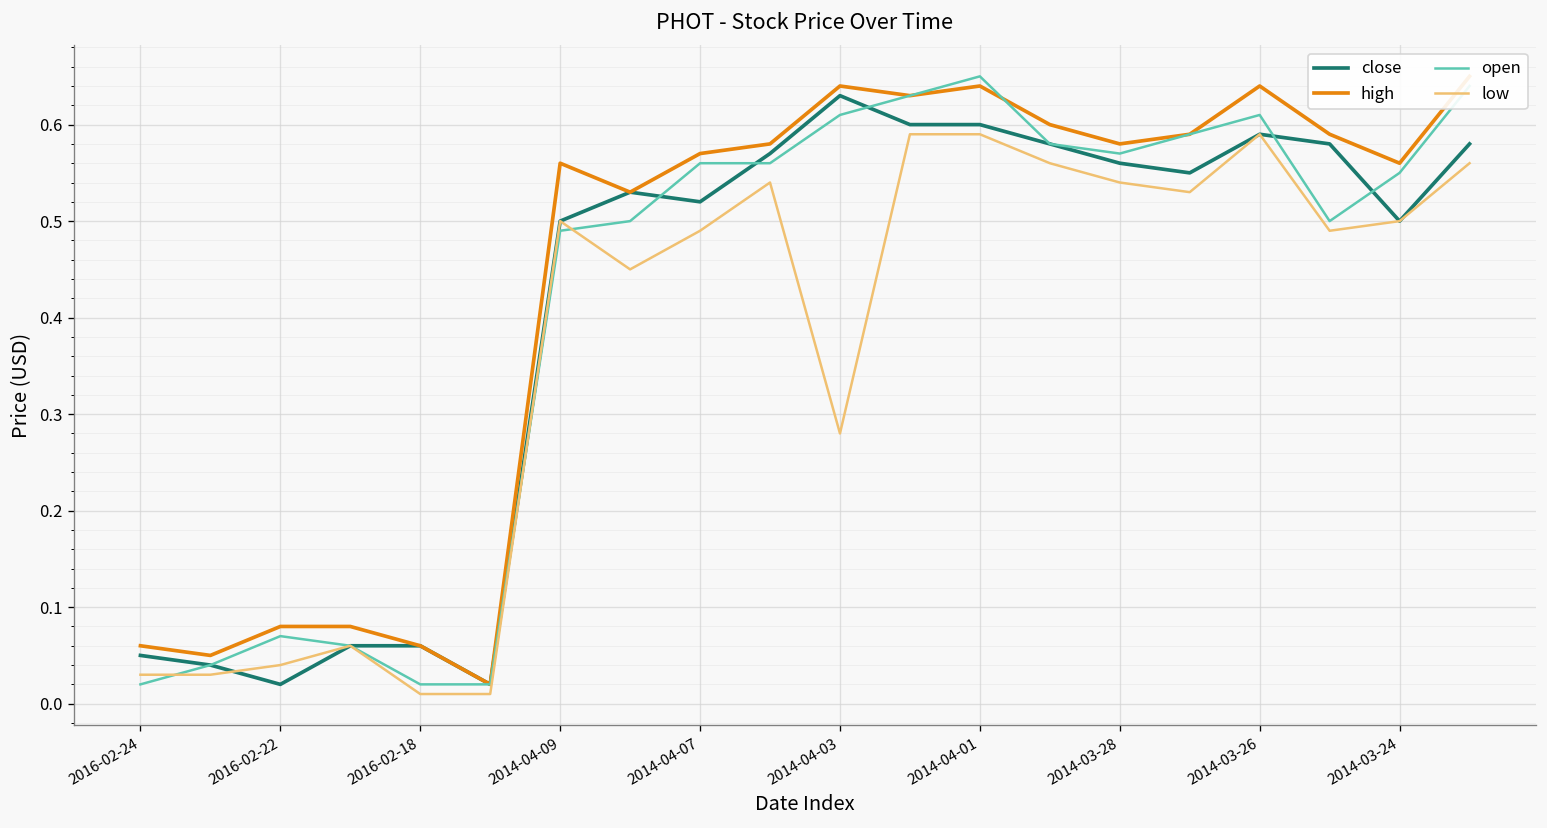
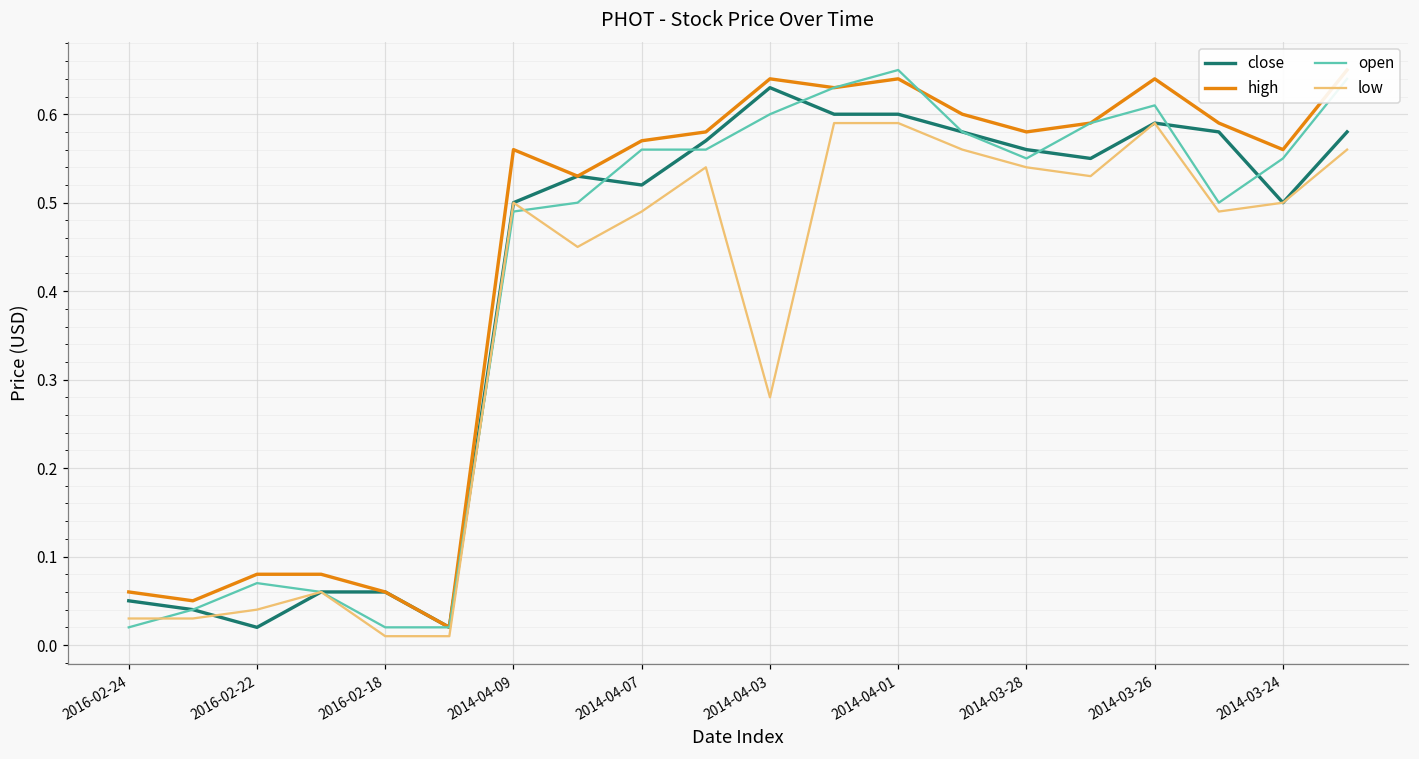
open, 2014-04-03: 0.61 -> 0.60
open, 2014-03-28: 0.57 -> 0.55
